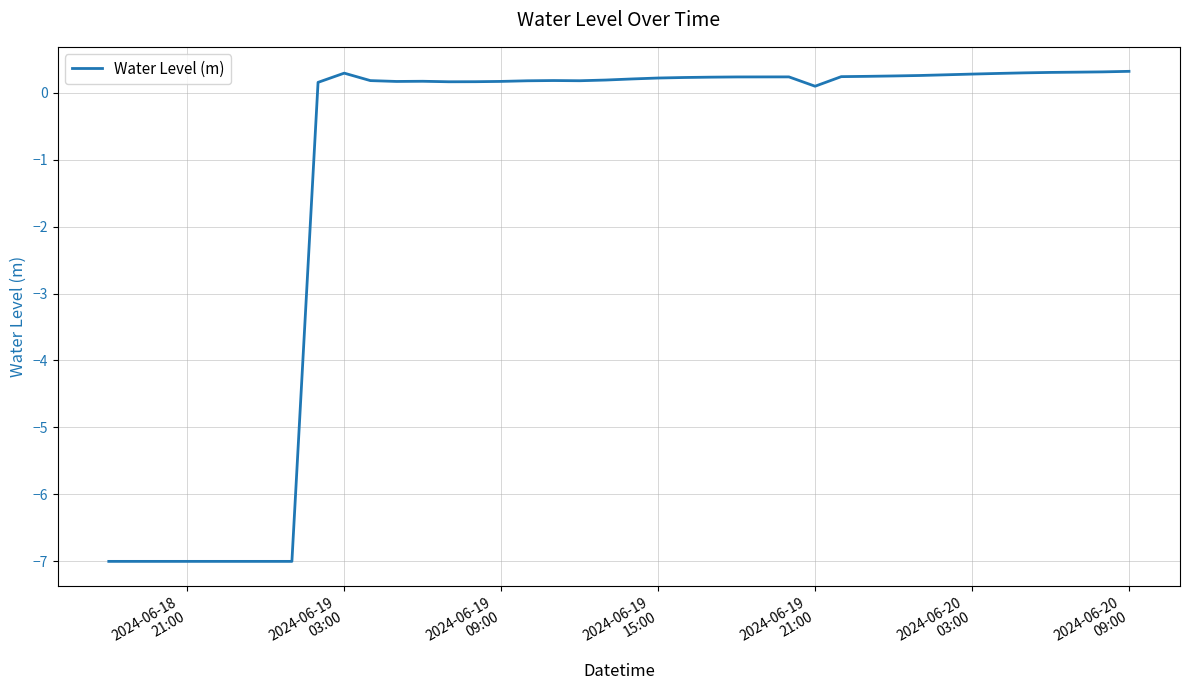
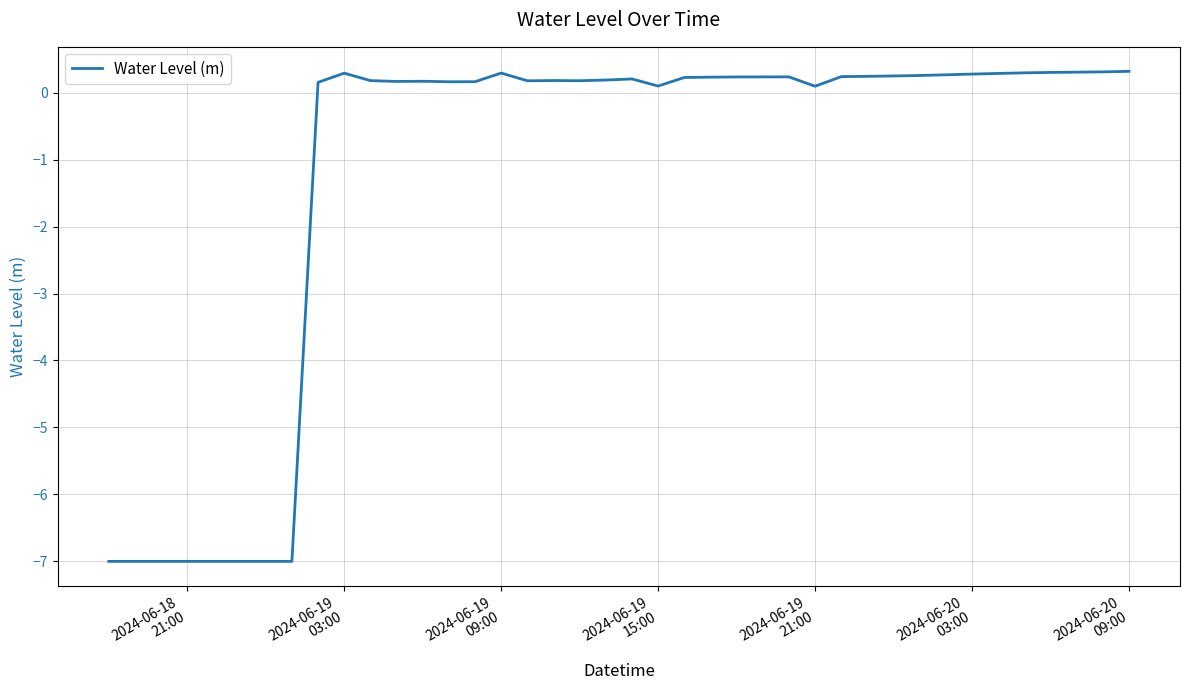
2024-06-19 09:00: 0.2 -> 0.3
2024-06-19 15:00: 0.2 -> 0.1
